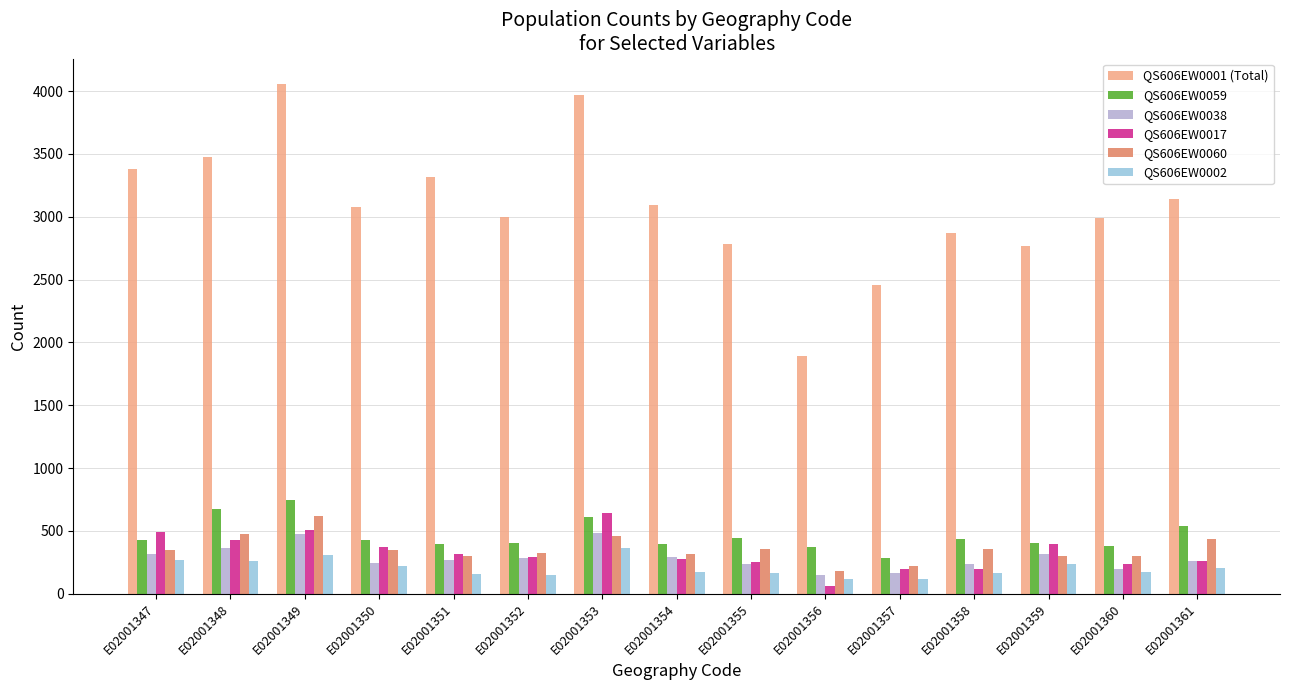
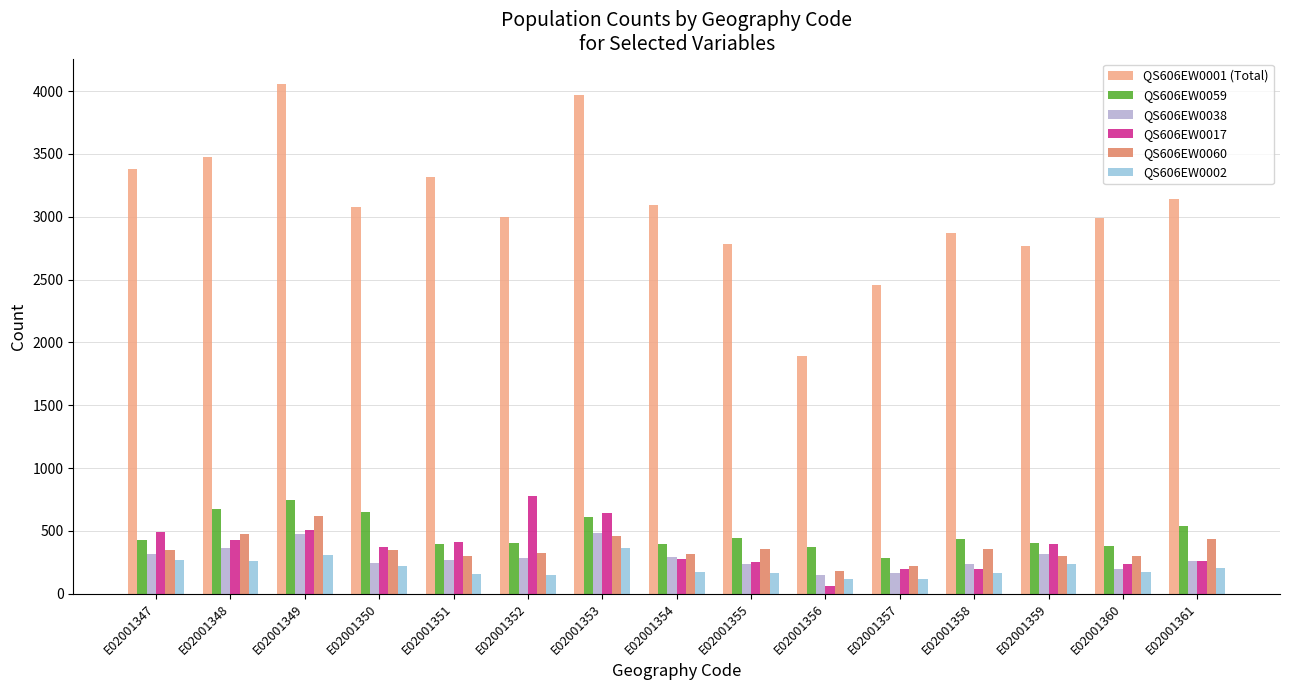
QS606EW0059, E02001350: 430 -> 650
QS606EW0017, E02001351: 320 -> 420
QS606EW0017, E02001352: 290 -> 780
